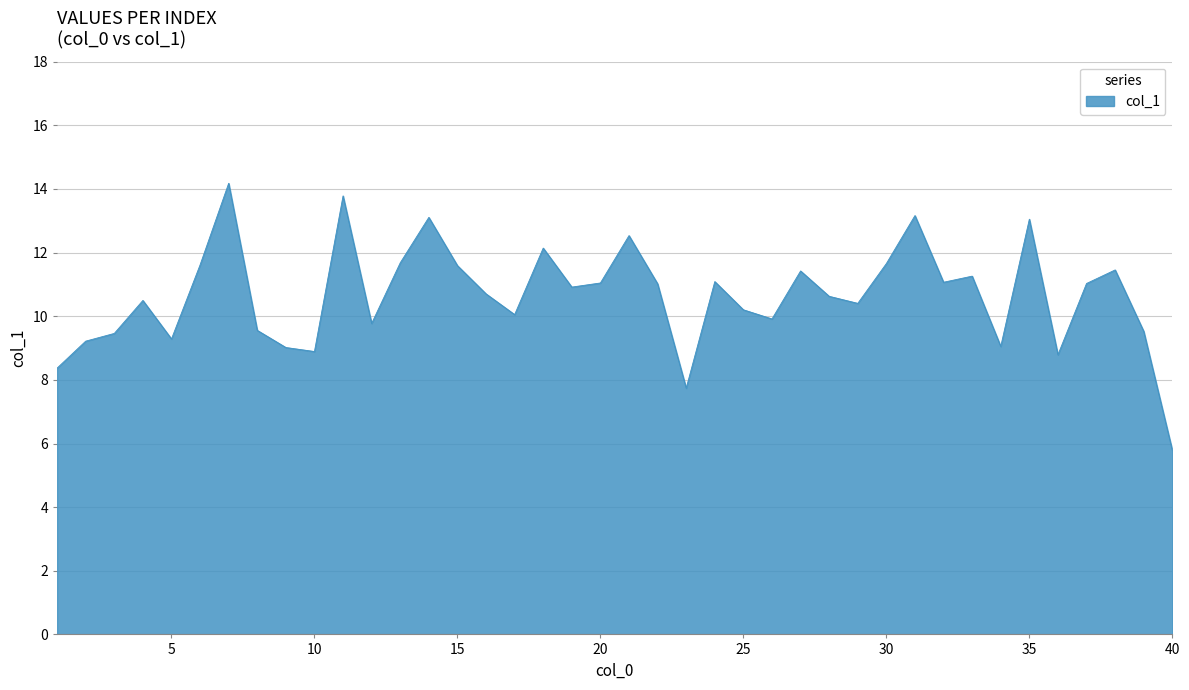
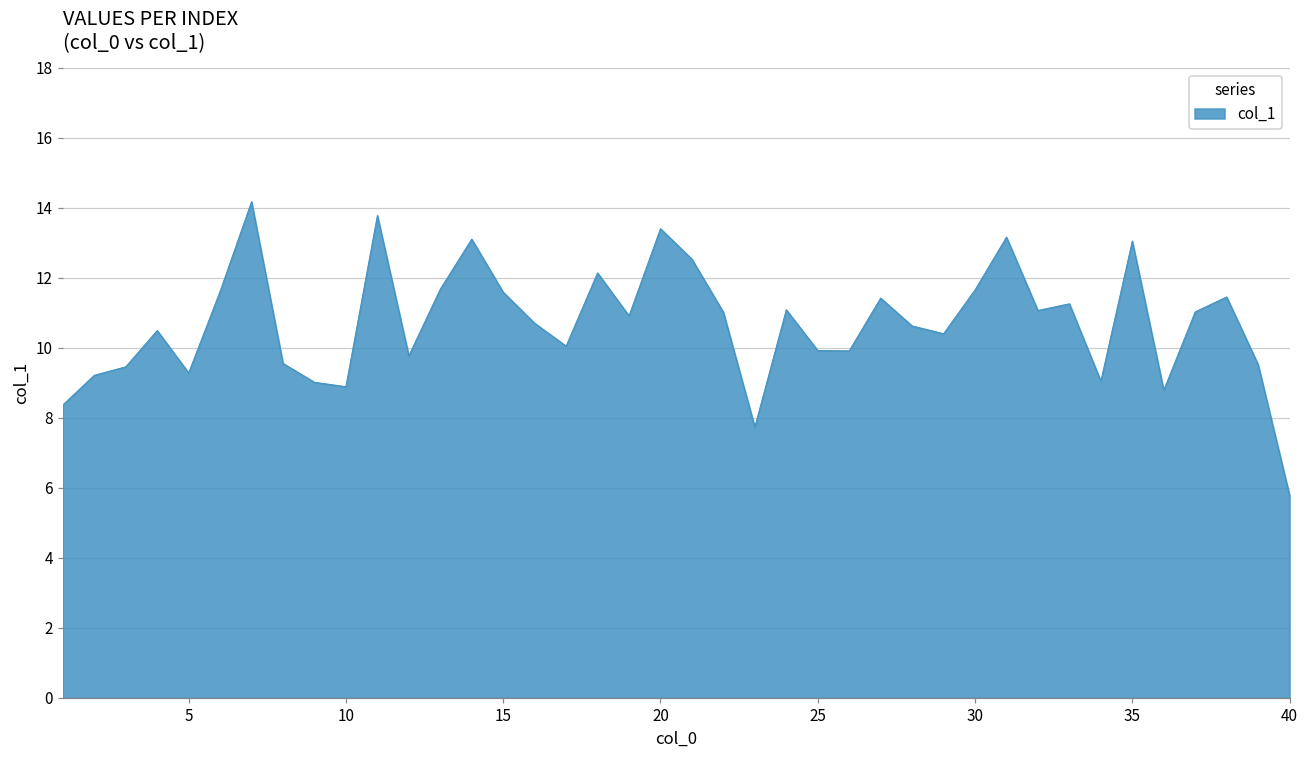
20: 11.0 -> 13.4
25: 10.2 -> 9.9
